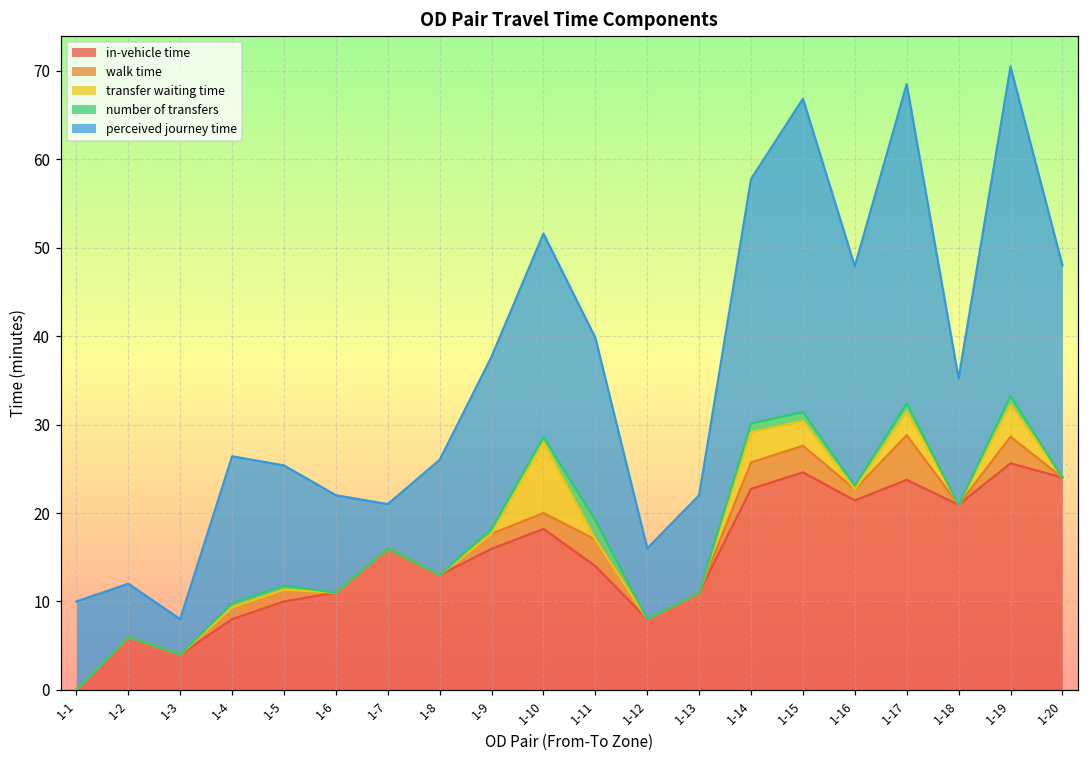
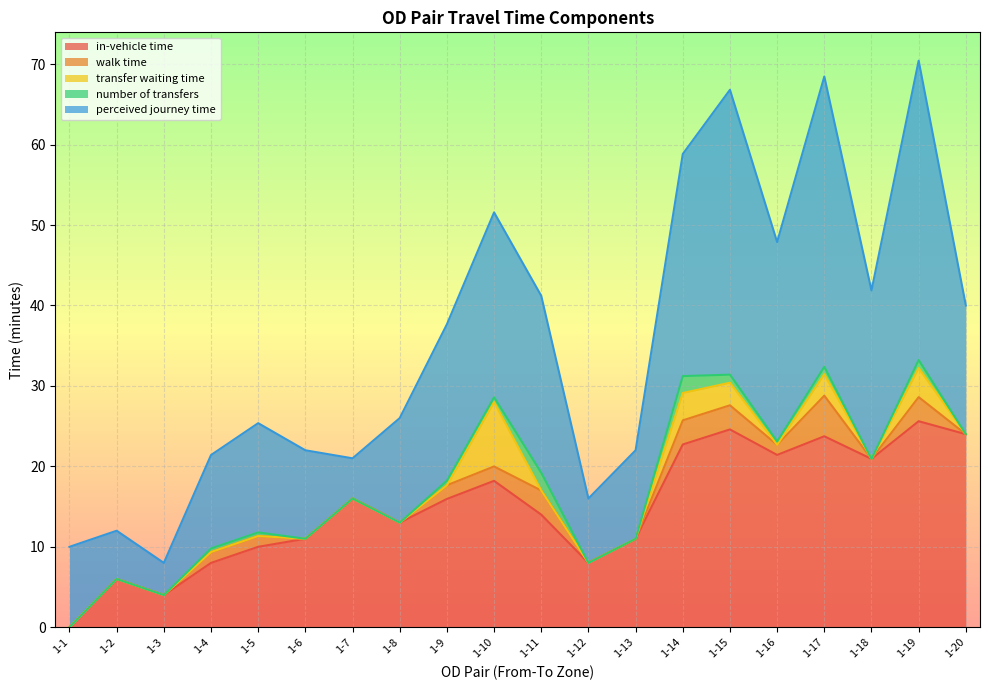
perceived journey time, 1-4: 17 -> 12
perceived journey time, 1-11: 21 -> 22
number of transfers, 1-14: 1 -> 2
perceived journey time, 1-18: 14 -> 21
perceived journey time, 1-20: 24 -> 16
